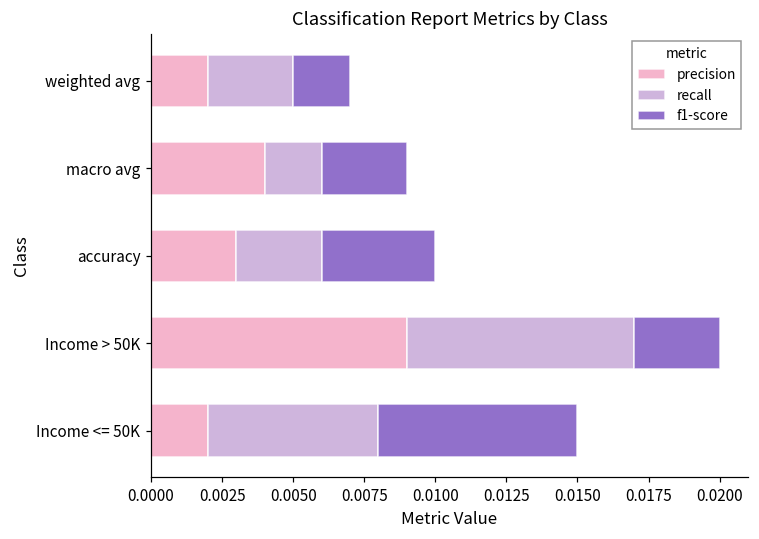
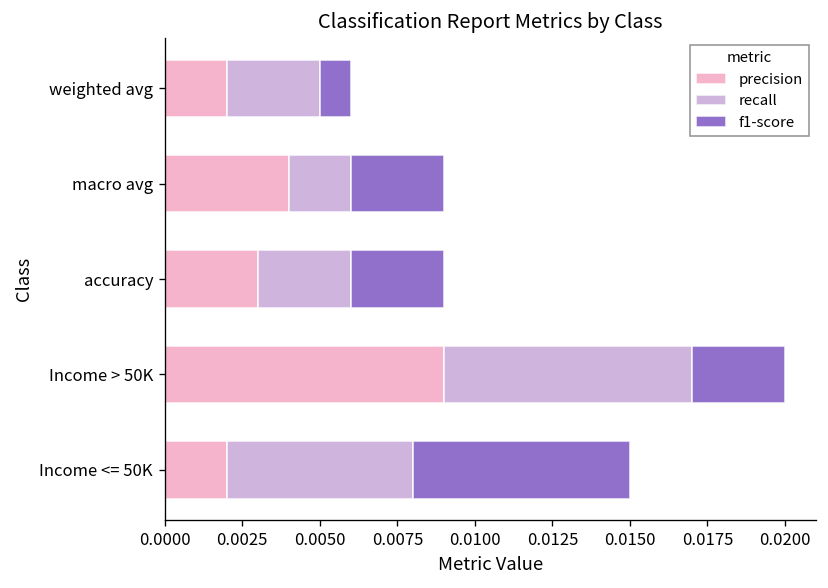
f1-score, weighted avg: 0.002 -> 0.001
f1-score, accuracy: 0.004 -> 0.003
